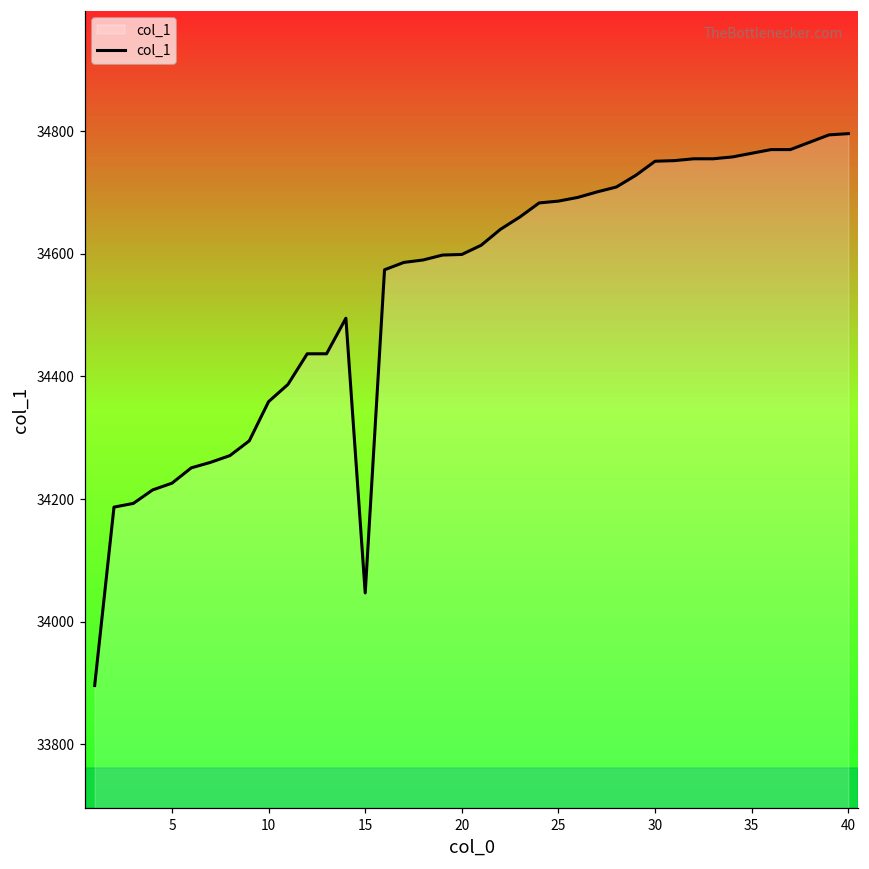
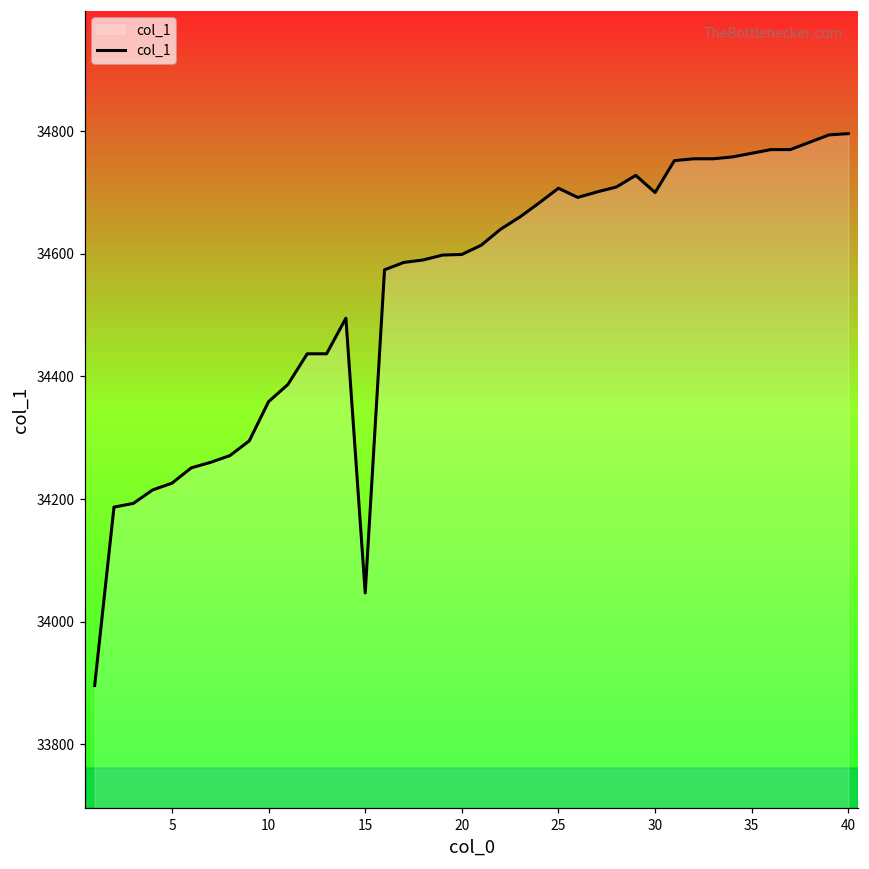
25: 34690 -> 34710
30: 34750 -> 34700
